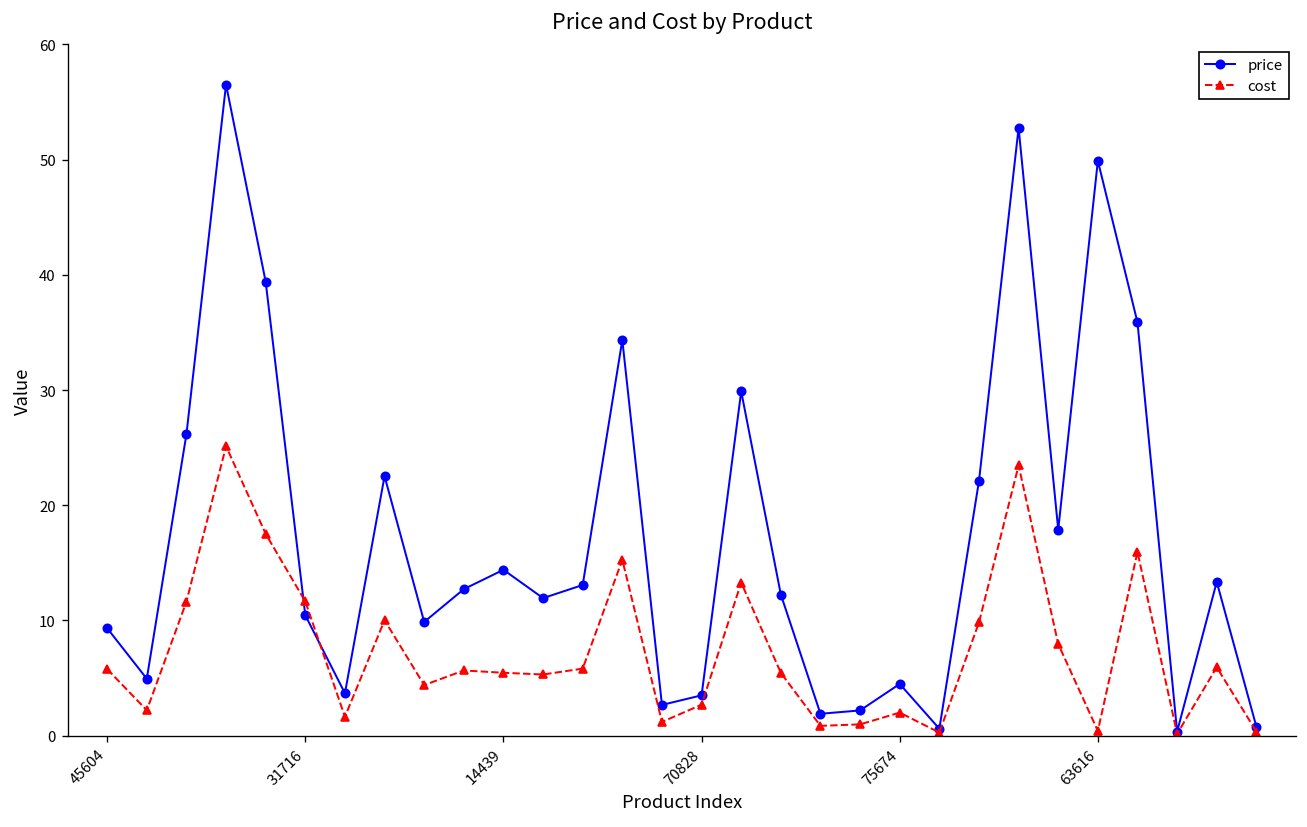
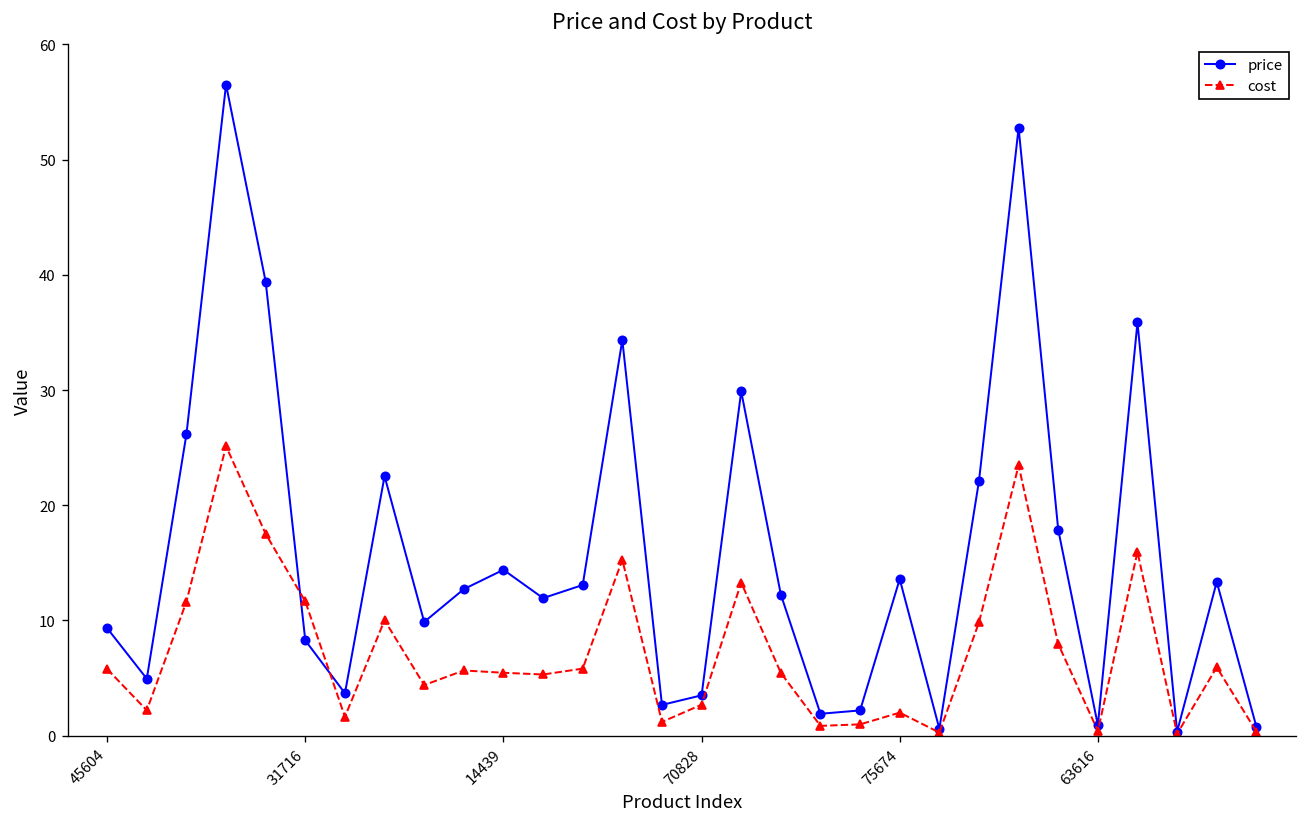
price, 31716: 10 -> 8
price, 75674: 4 -> 14
price, 63616: 50 -> 1
